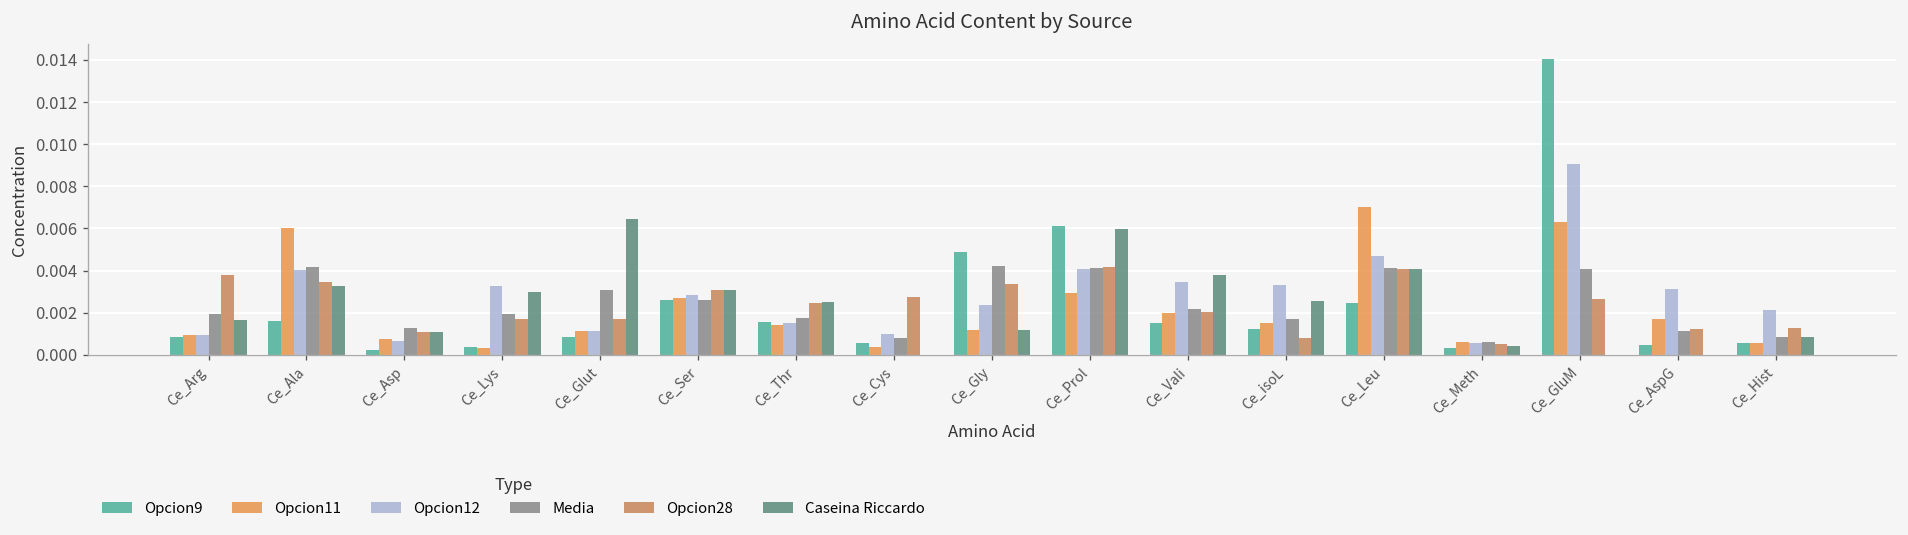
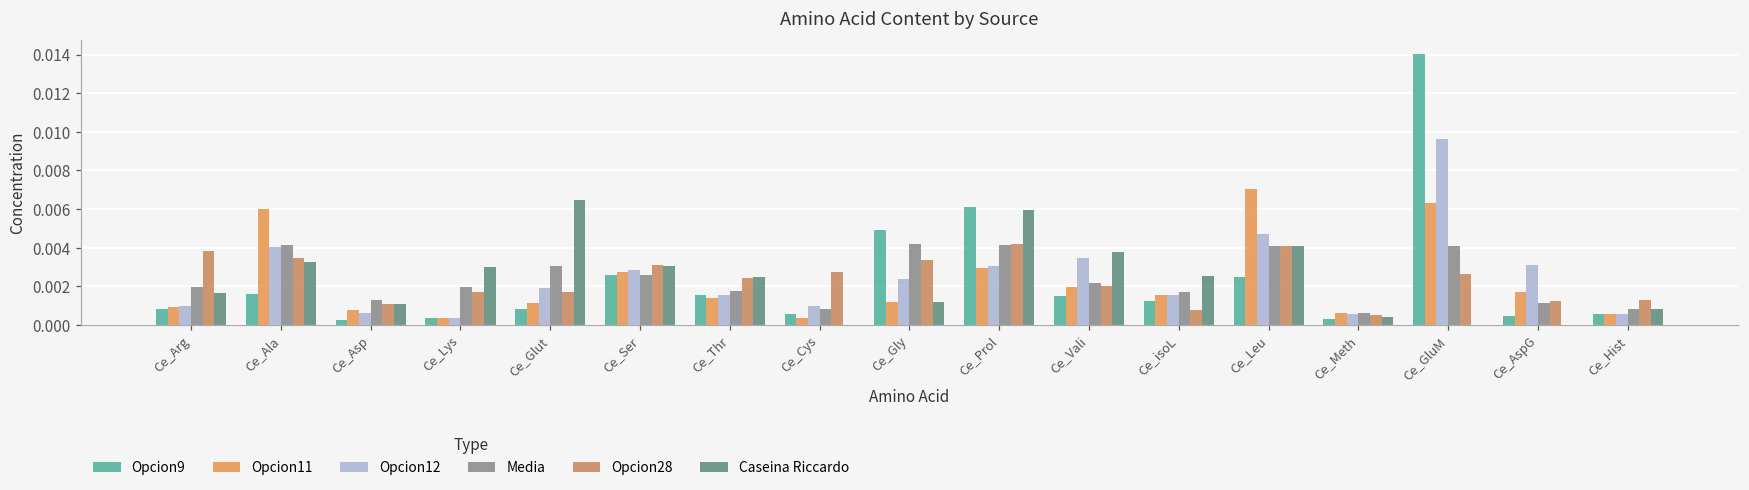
Opcion12, Ce_Lys: 0.0033 -> 0.0004
Opcion12, Ce_Glut: 0.0011 -> 0.0019
Opcion12, Ce_Prol: 0.0041 -> 0.0030
Opcion12, Ce_isoL: 0.0033 -> 0.0015
Opcion12, Ce_GluM: 0.0091 -> 0.0096
Opcion12, Ce_Hist: 0.0021 -> 0.0006
